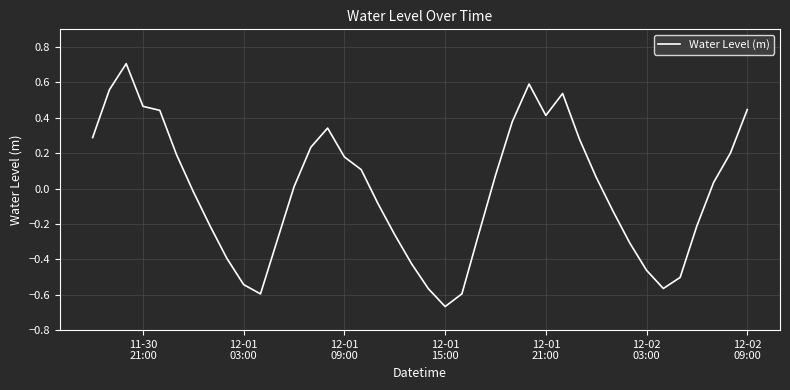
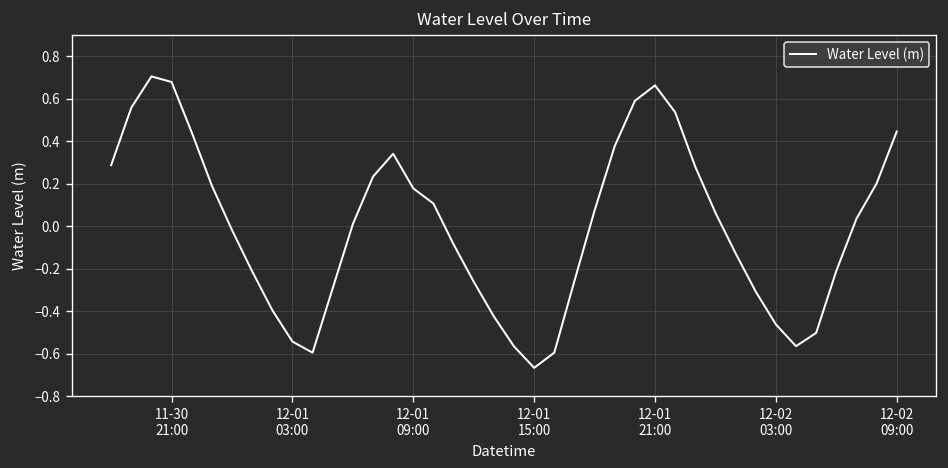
11-30 21:00: 0.46 -> 0.68
12-01 21:00: 0.41 -> 0.66
